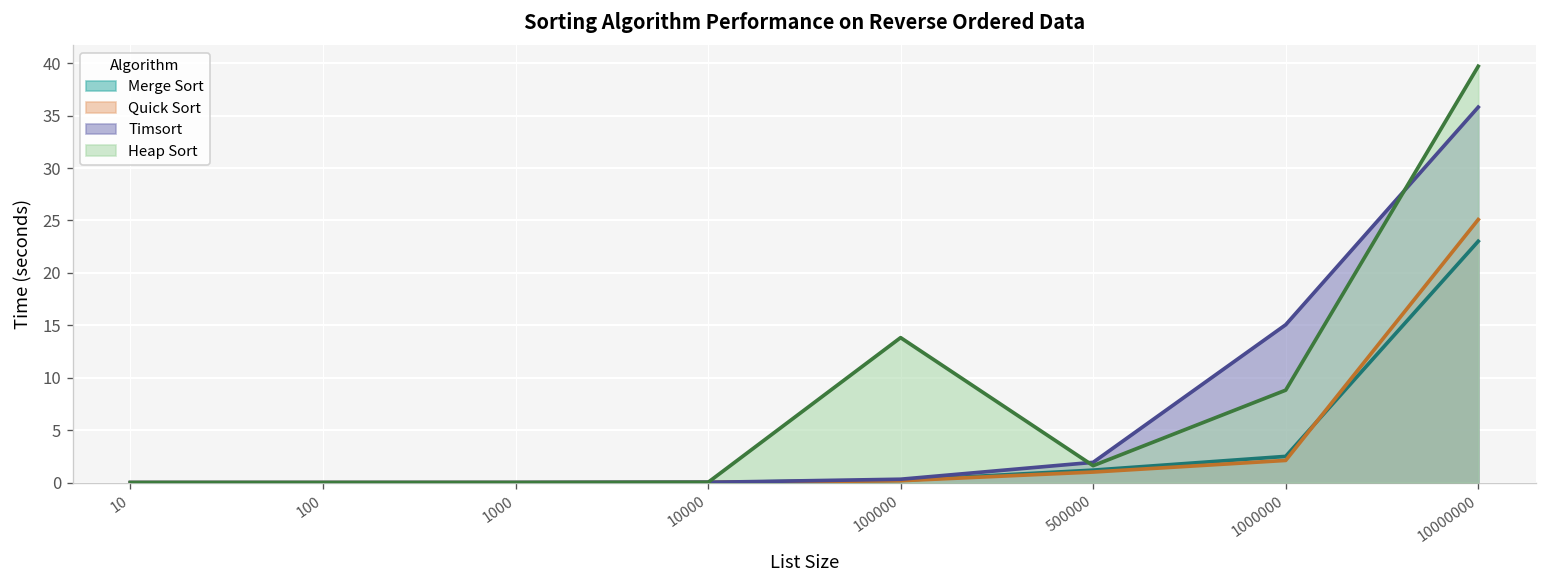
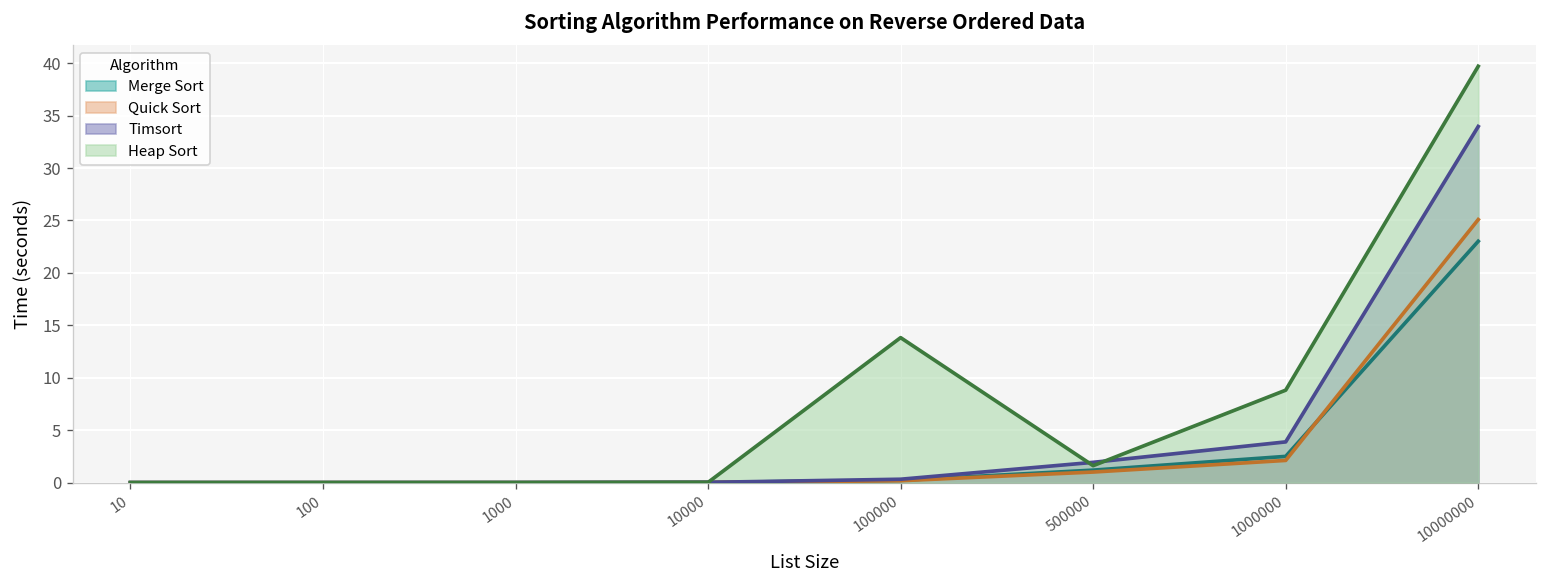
Timsort, 1000000: 15 -> 4
Timsort, 10000000: 36 -> 34
